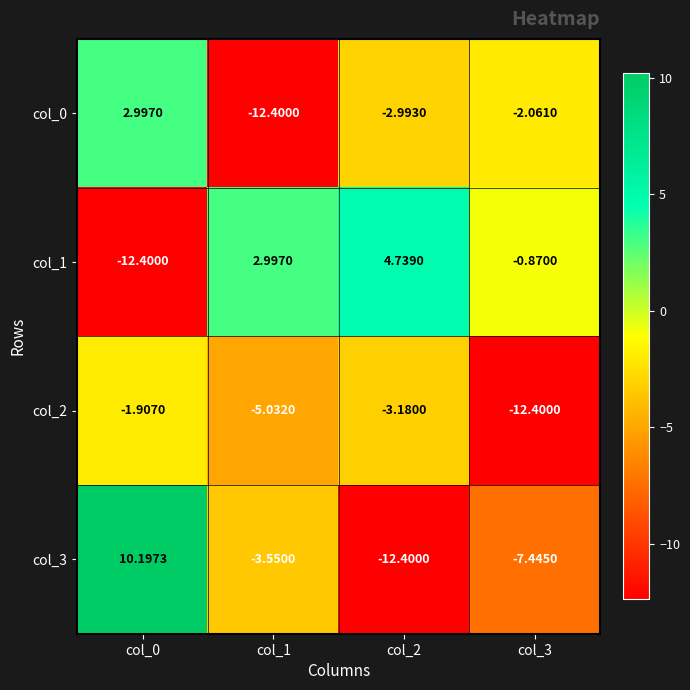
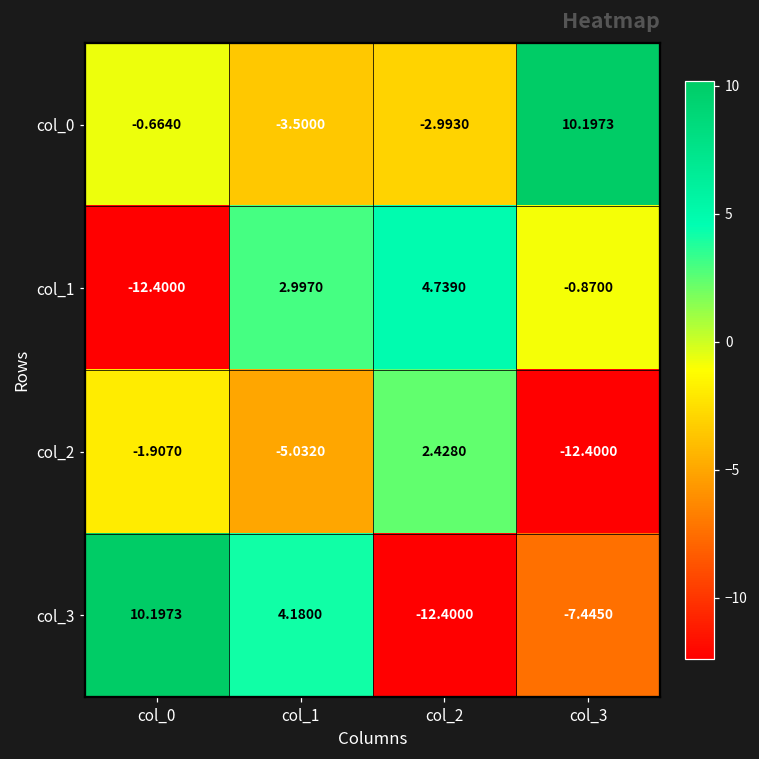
col_0, col_0: 2.9970 -> -0.6640
col_0, col_1: -12.4000 -> -3.5000
col_0, col_3: -2.0610 -> 10.1973
col_2, col_2: -3.1800 -> 2.4280
col_3, col_1: -3.5500 -> 4.1800
